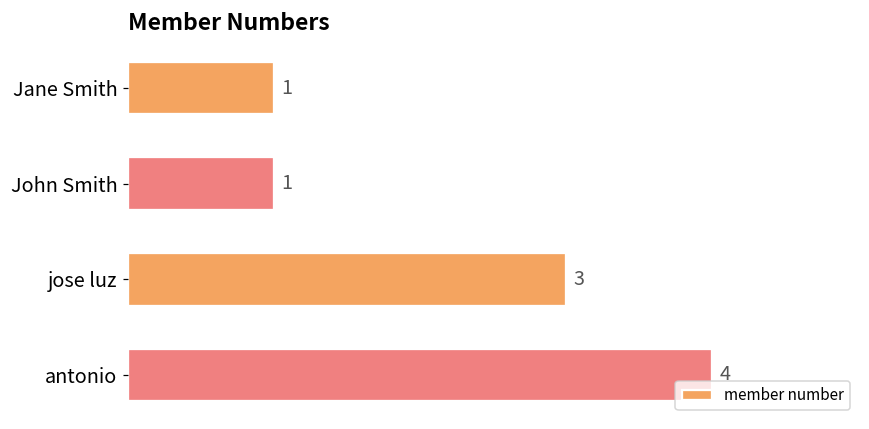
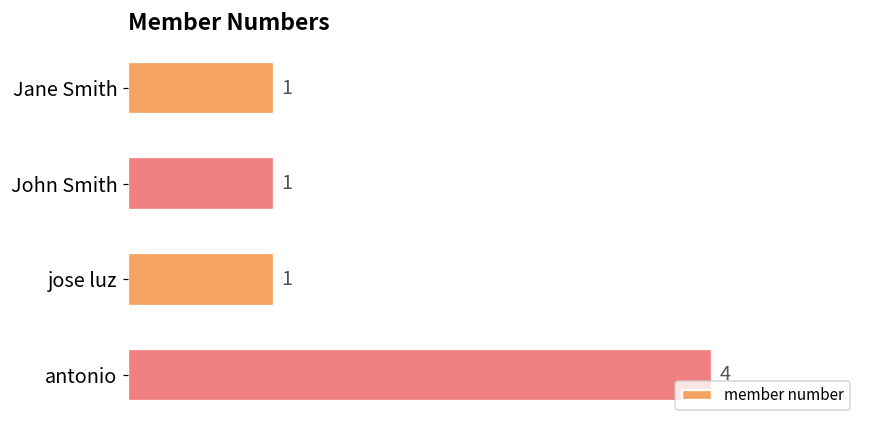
jose luz: 3 -> 1
